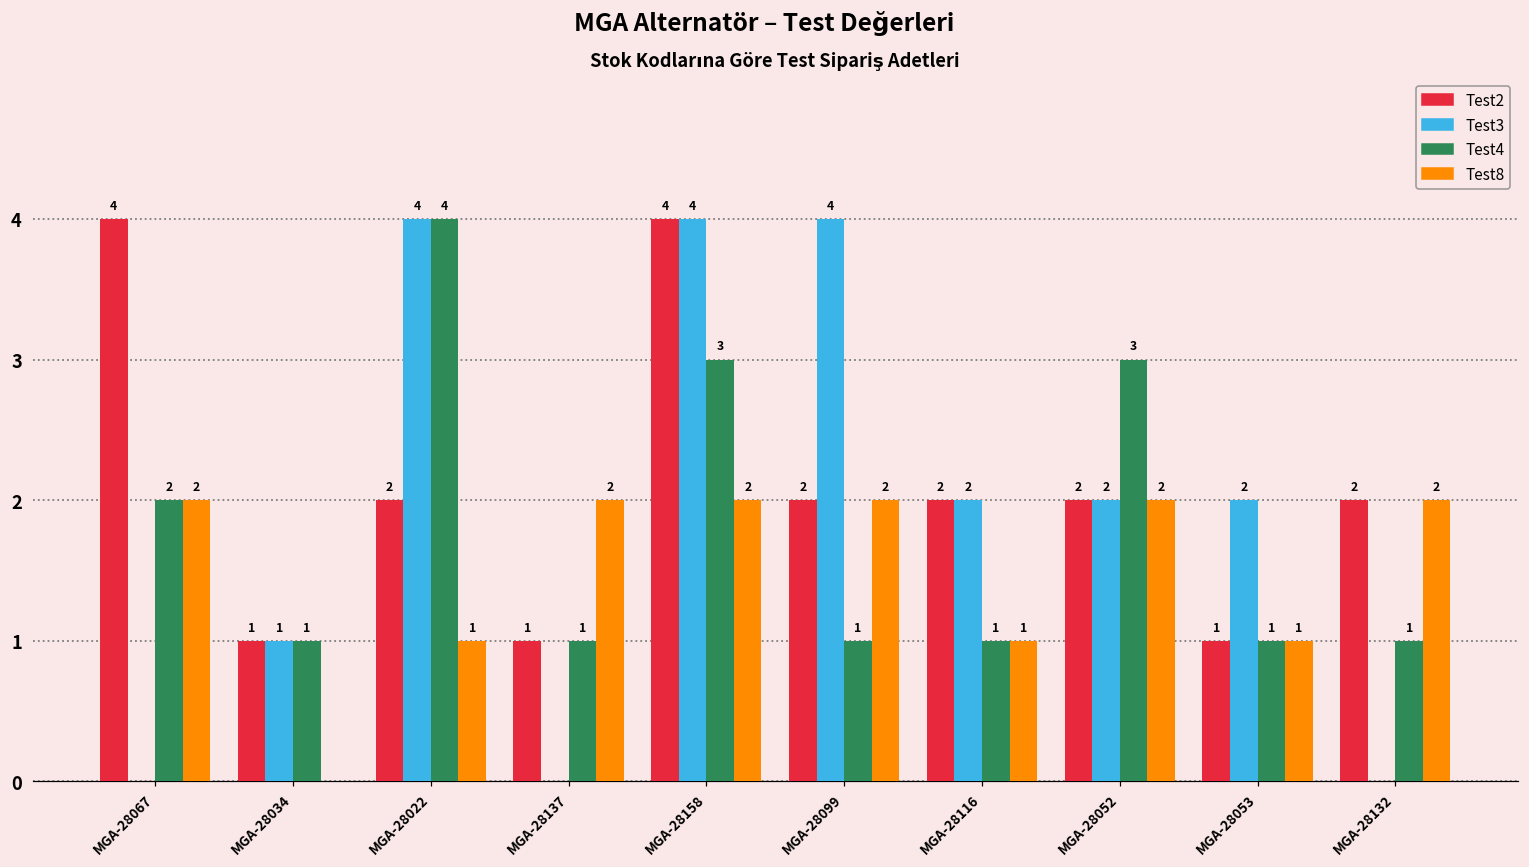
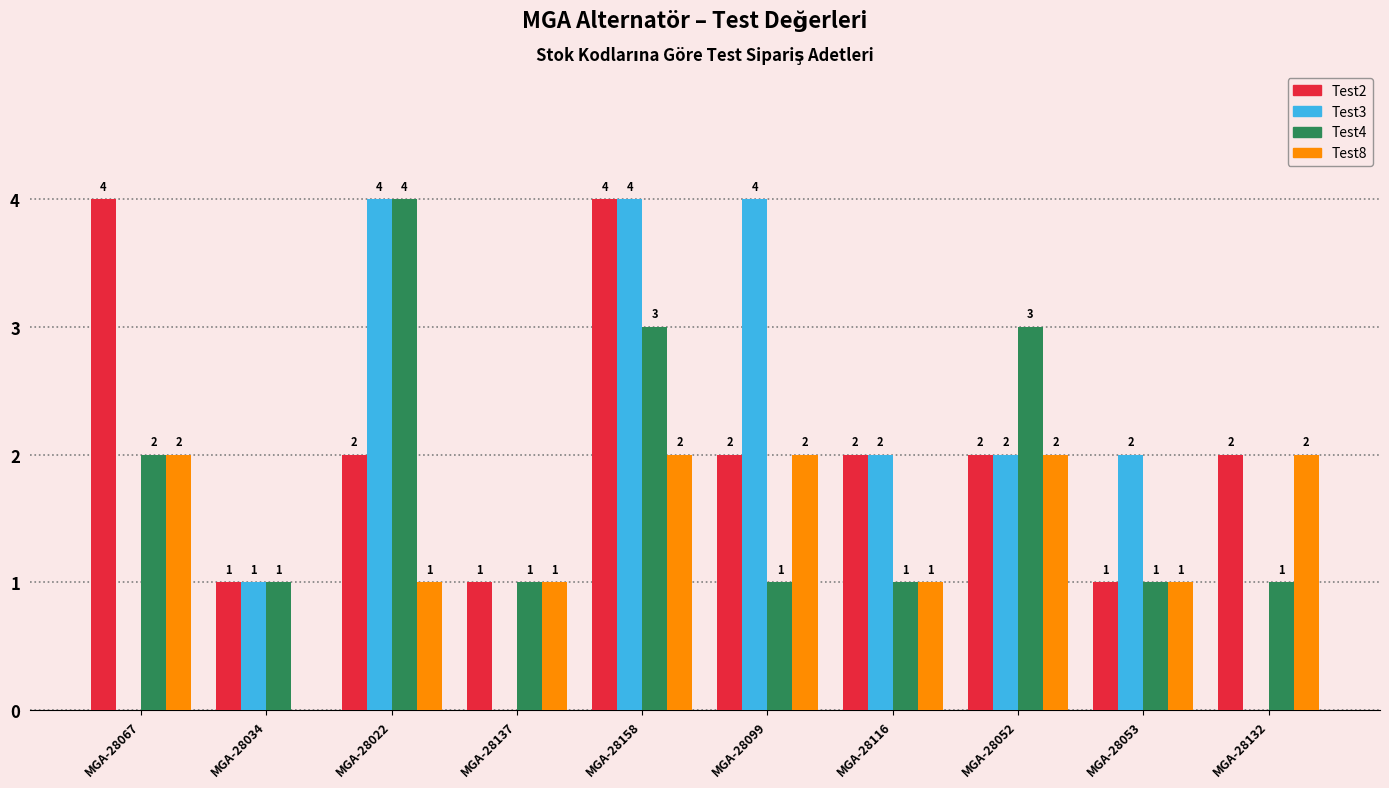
Test8, MGA-28137: 2 -> 1
